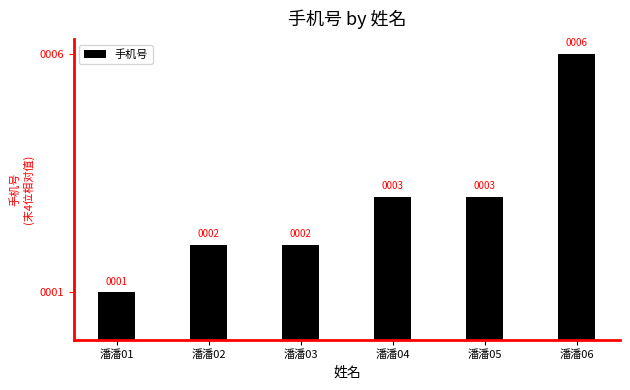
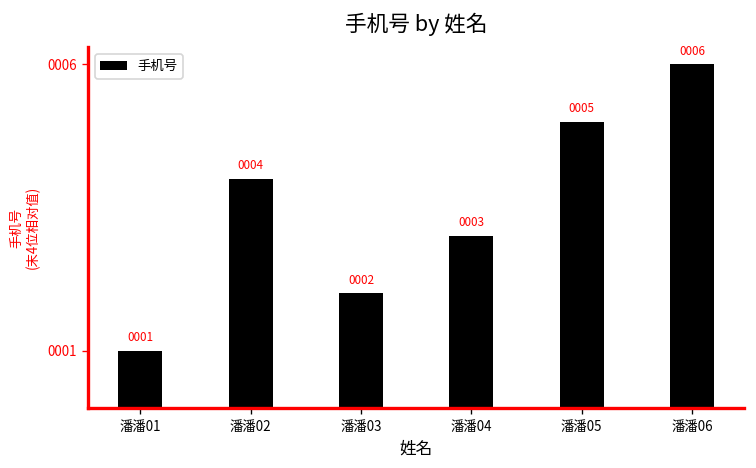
潘潘02: 0002 -> 0004
潘潘05: 0003 -> 0005
